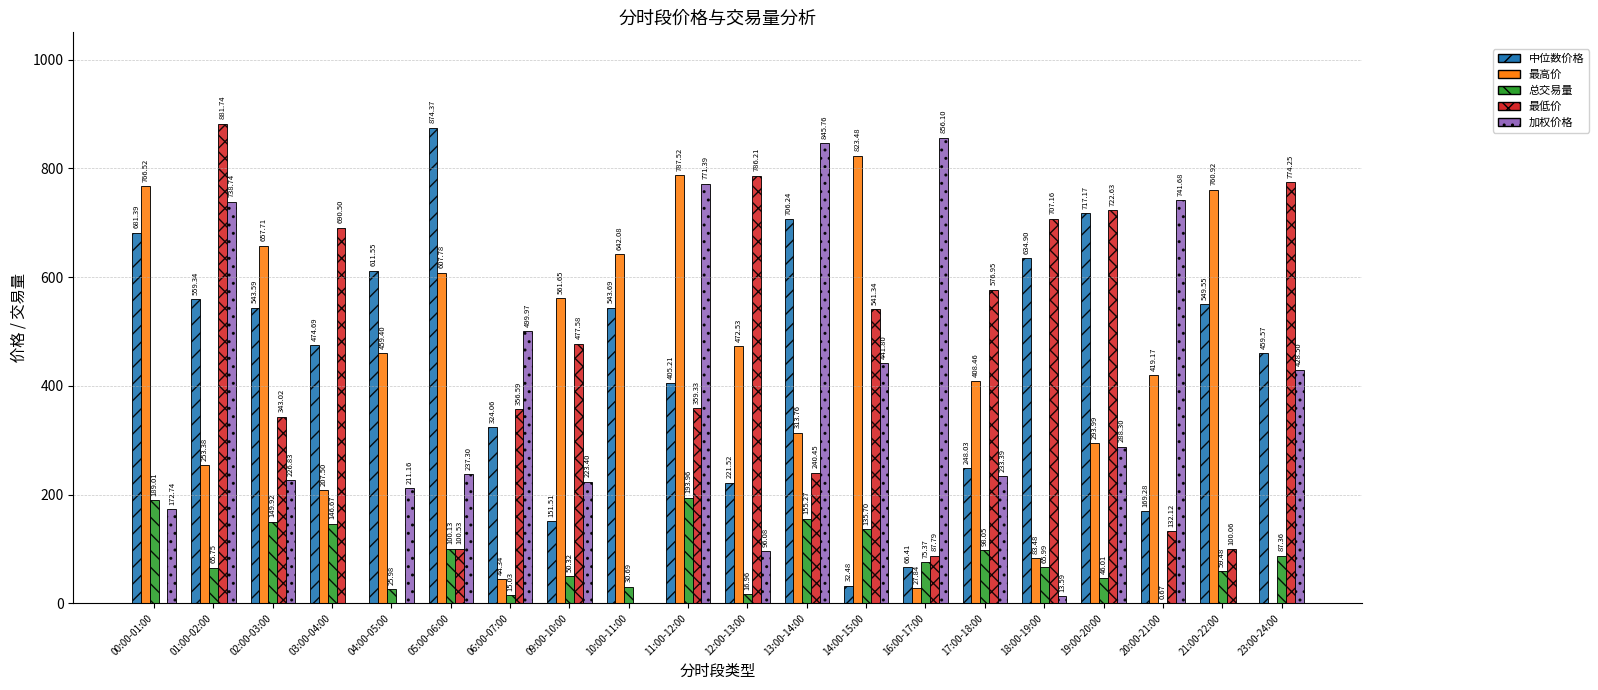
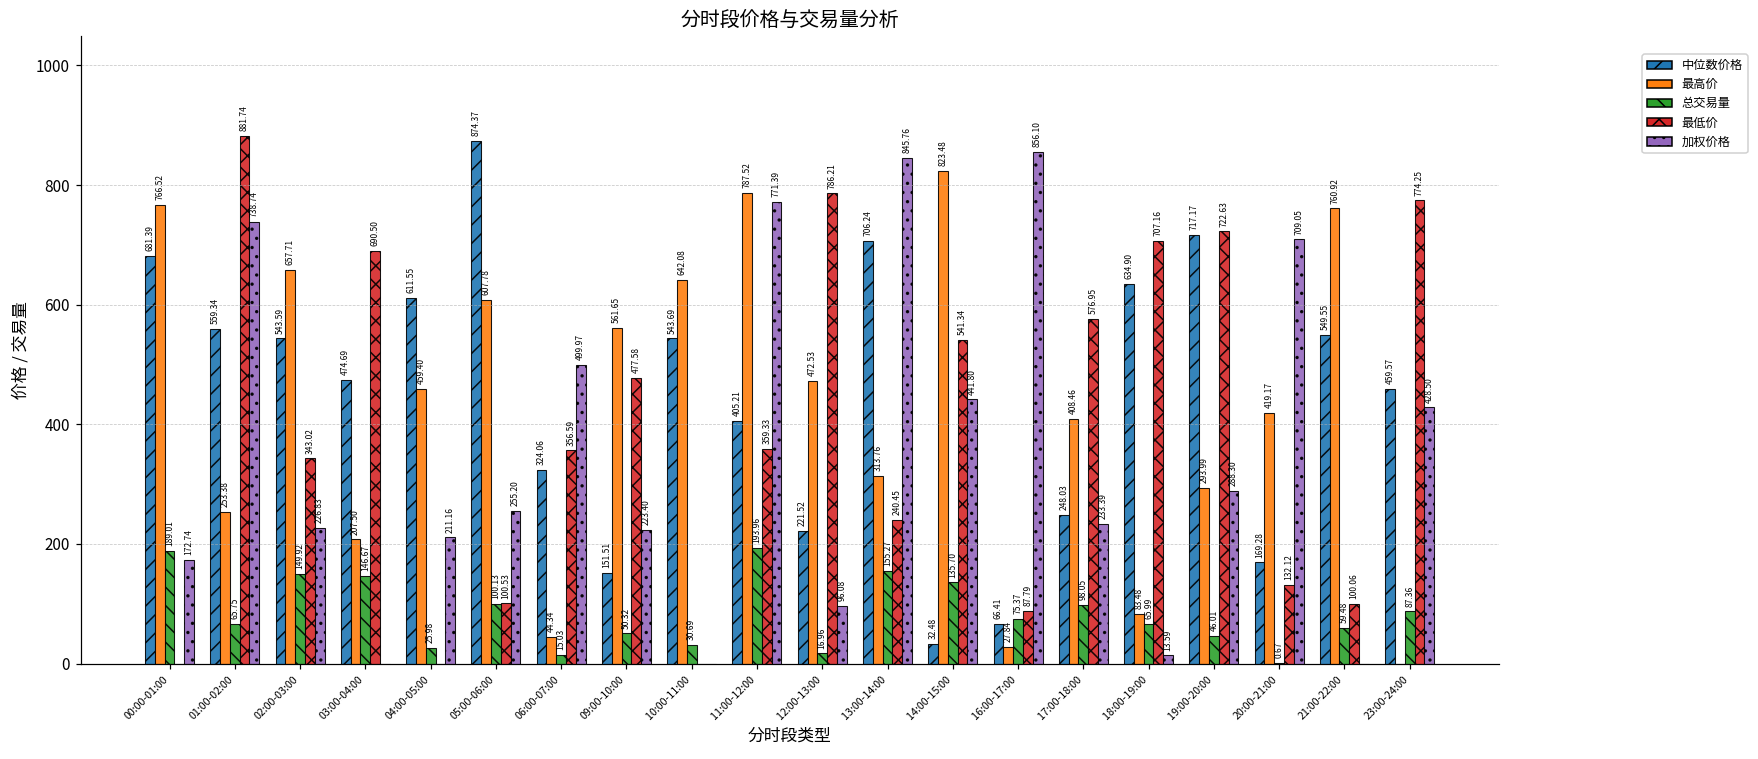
加权价格, 05:00-06:00: 237.30 -> 255.20
加权价格, 20:00-21:00: 741.68 -> 709.05
